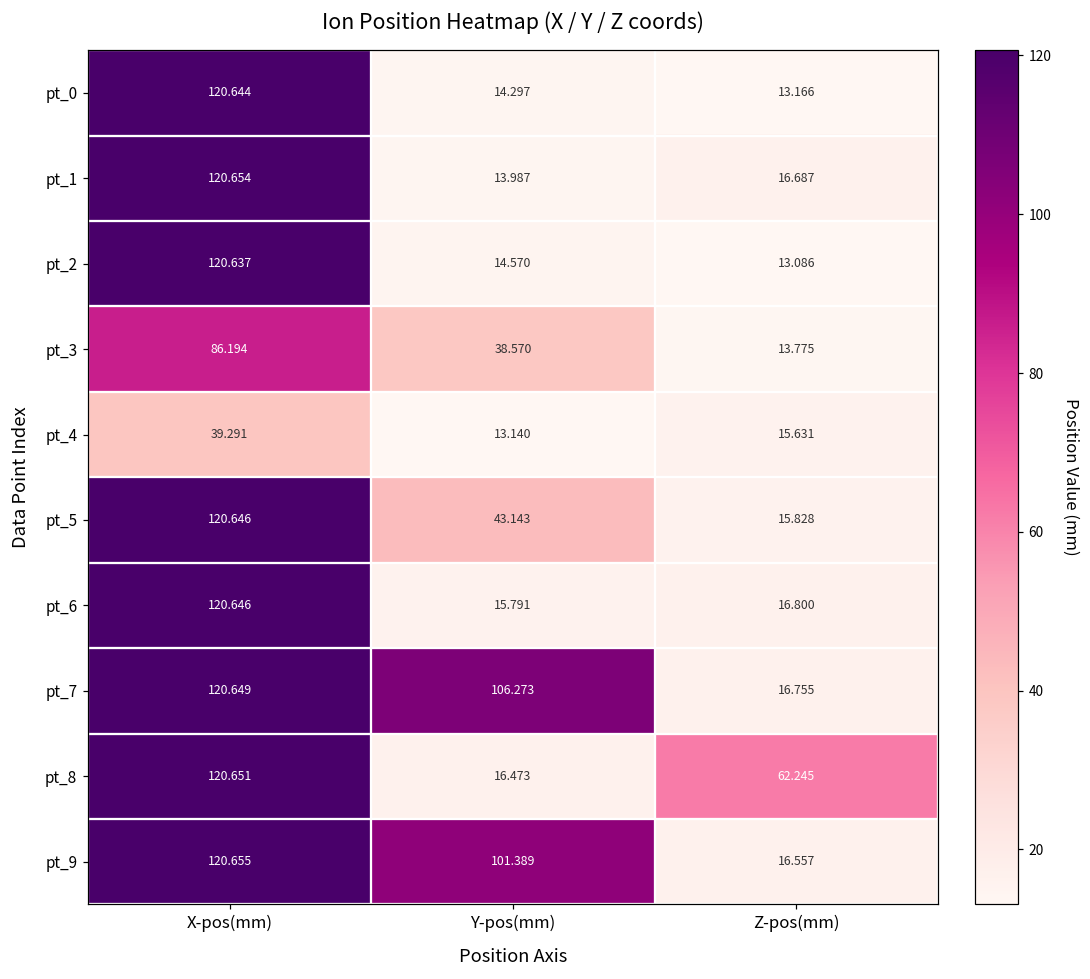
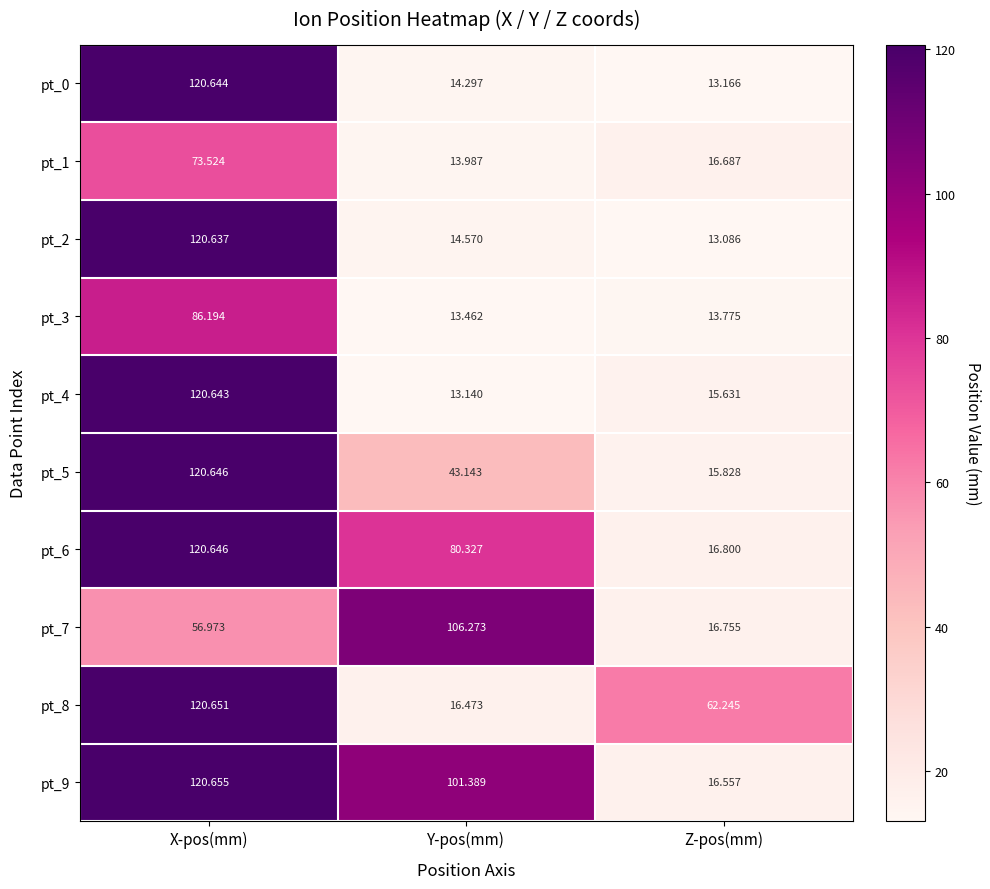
pt_1, X-pos(mm): 120.654 -> 73.524
pt_3, Y-pos(mm): 38.570 -> 13.462
pt_4, X-pos(mm): 39.291 -> 120.643
pt_6, Y-pos(mm): 15.791 -> 80.327
pt_7, X-pos(mm): 120.649 -> 56.973
